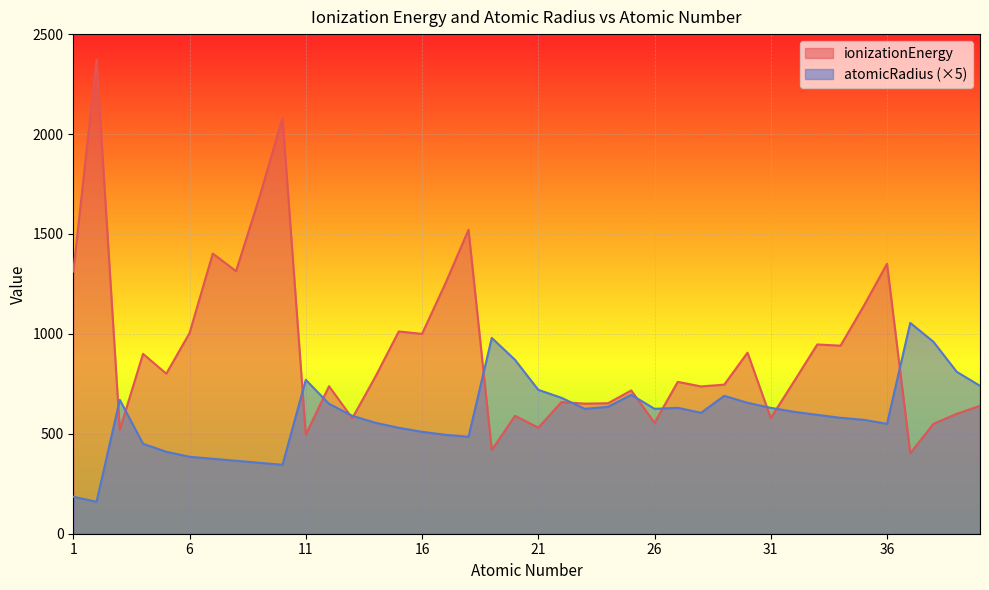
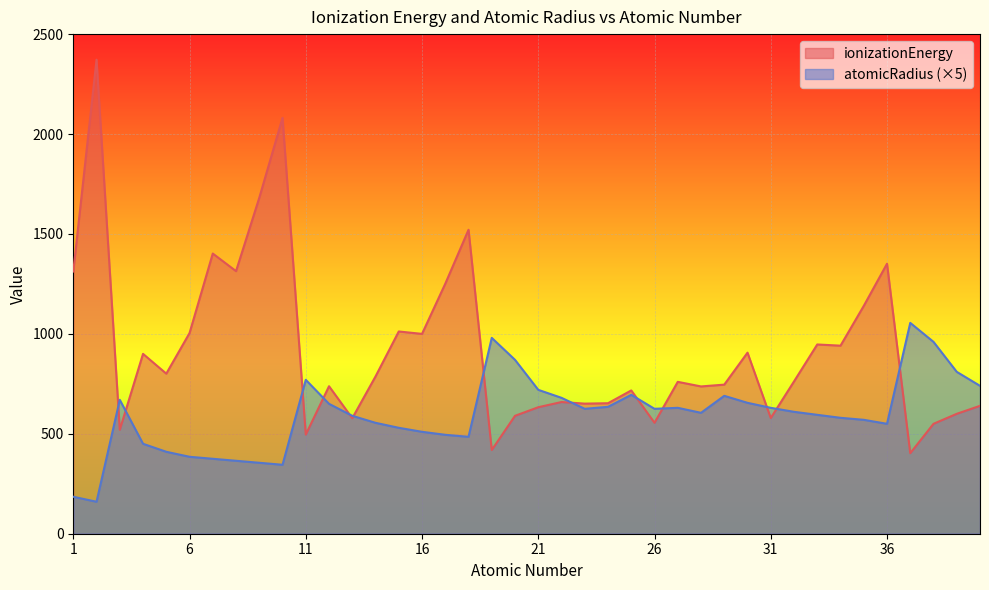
ionizationEnergy, 21: 530 -> 630
